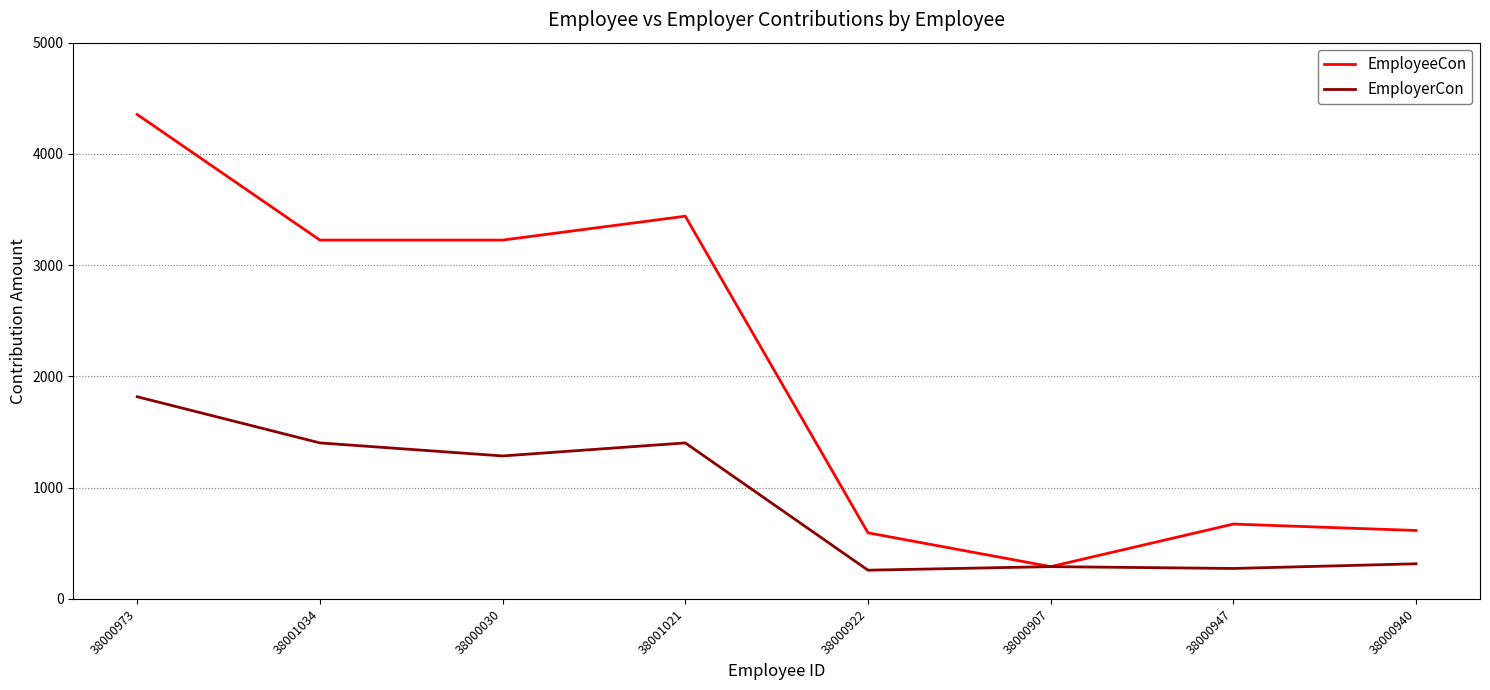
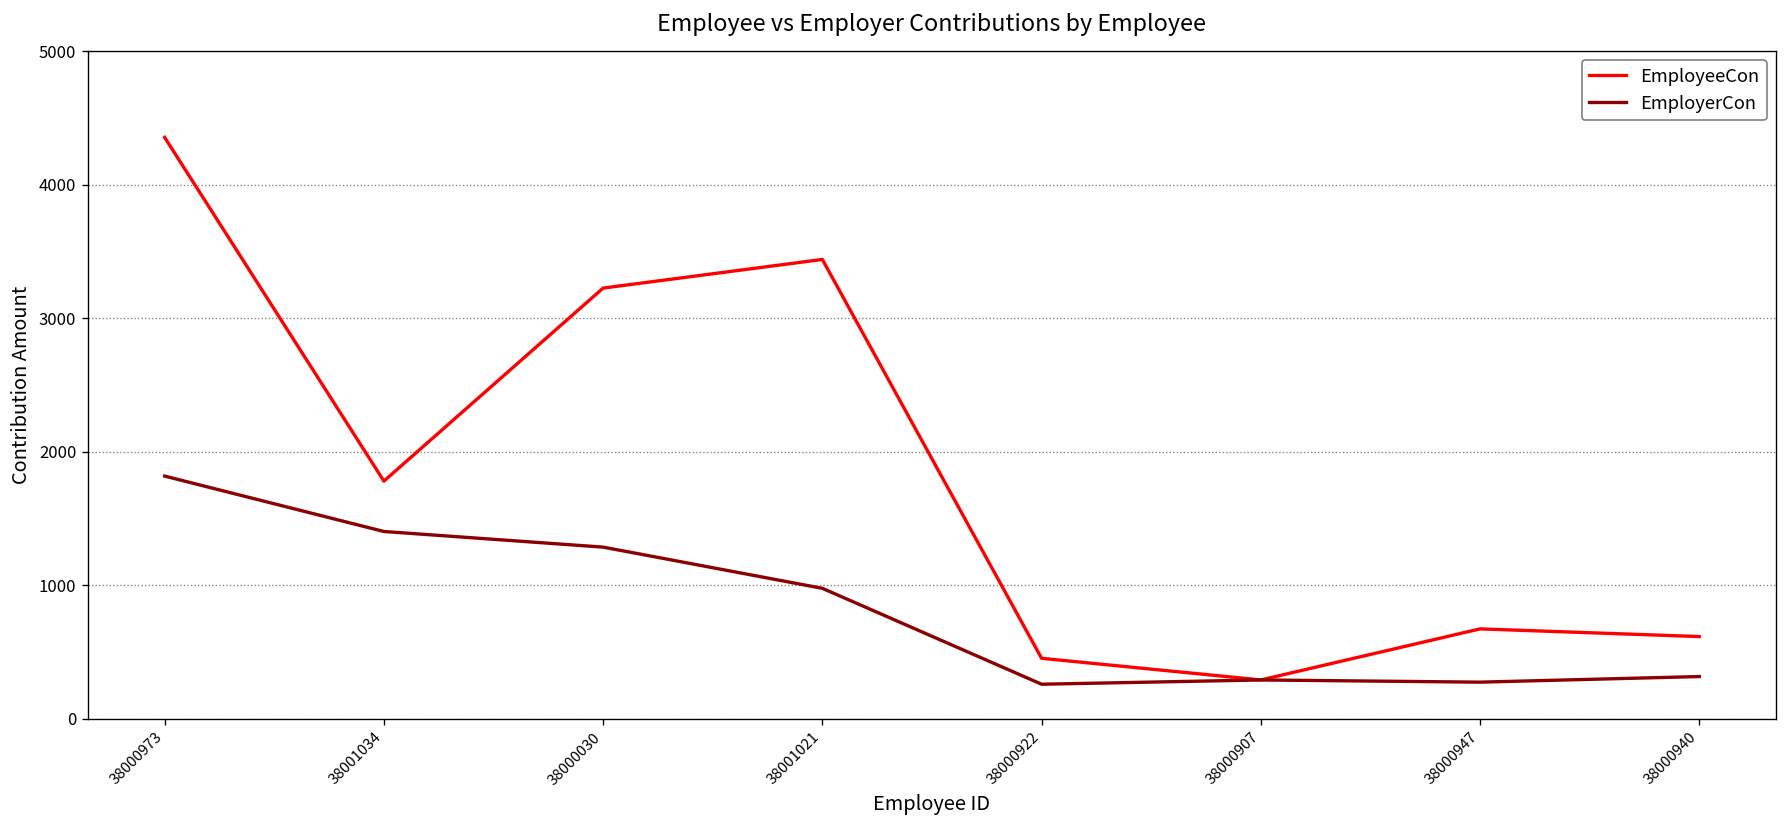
EmployeeCon, 38001034: 3230 -> 1780
EmployerCon, 38001021: 1400 -> 980
EmployeeCon, 38000922: 590 -> 450
